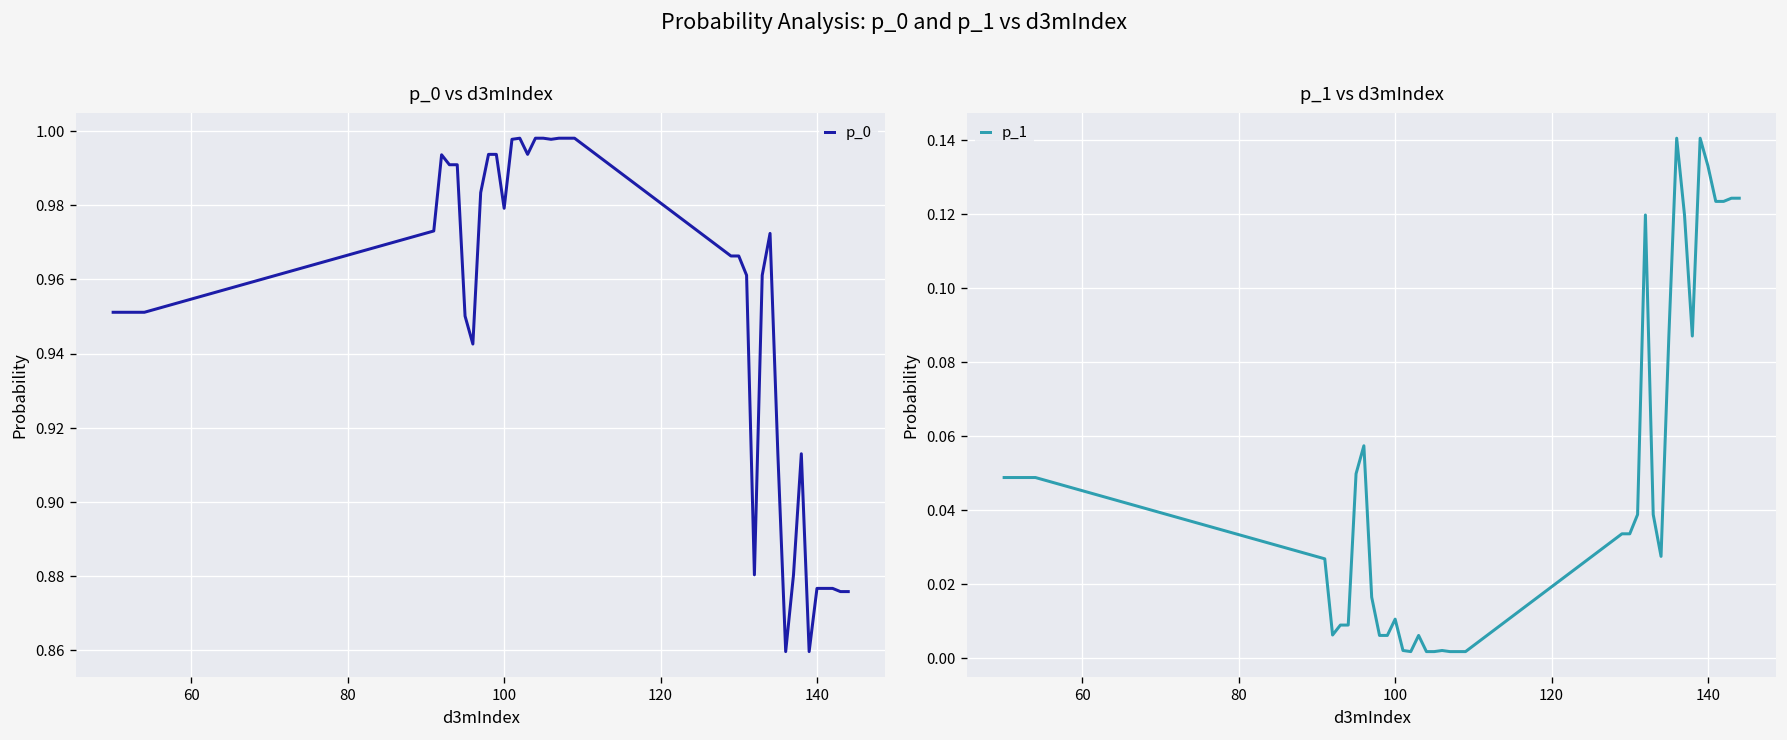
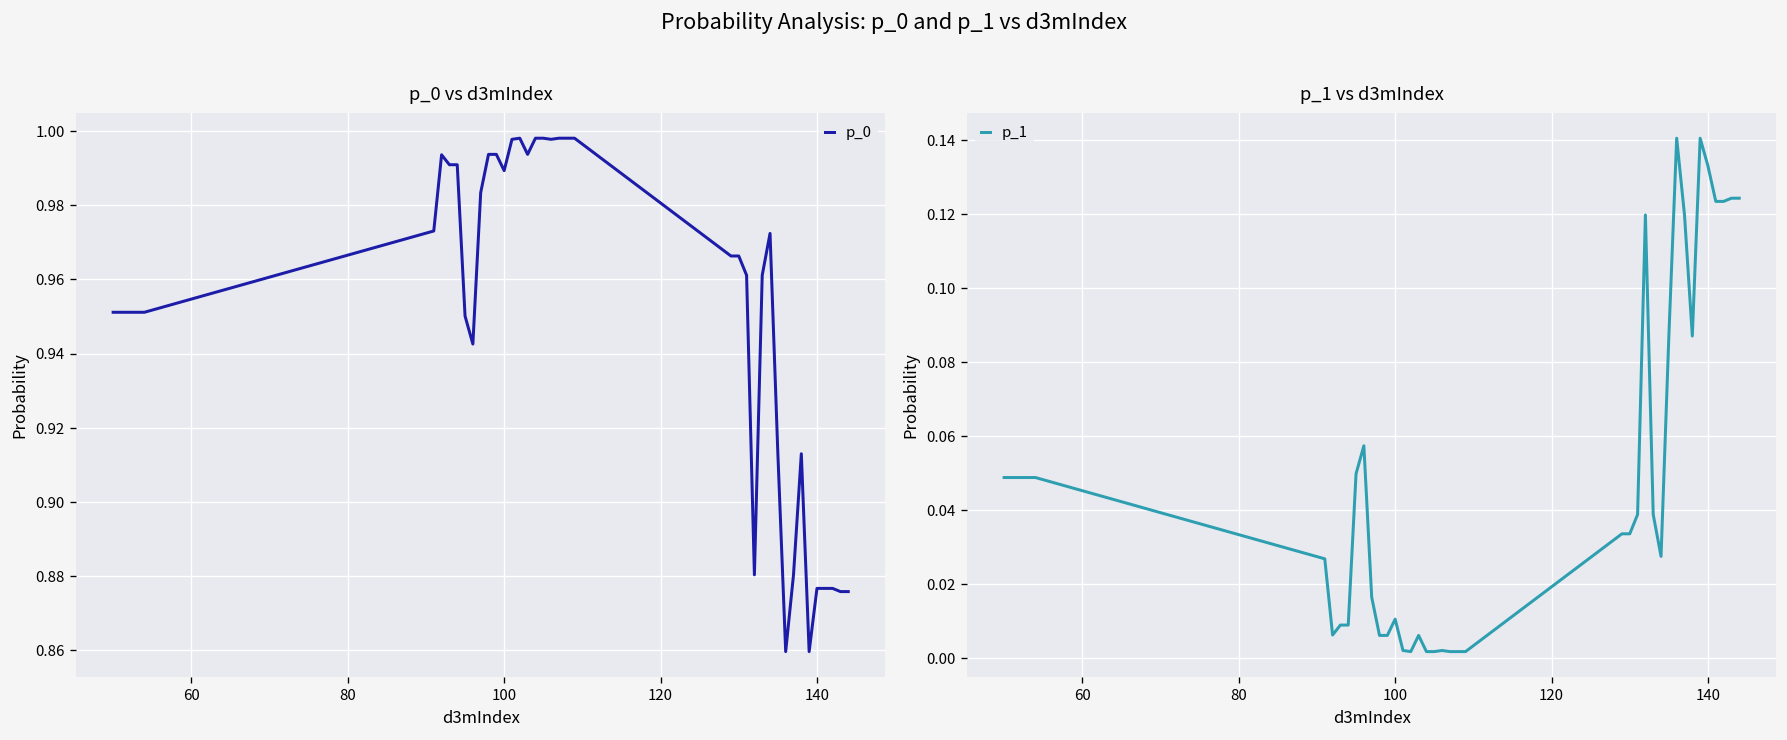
p_0 vs d3mIndex, 100: 0.979 -> 0.989
